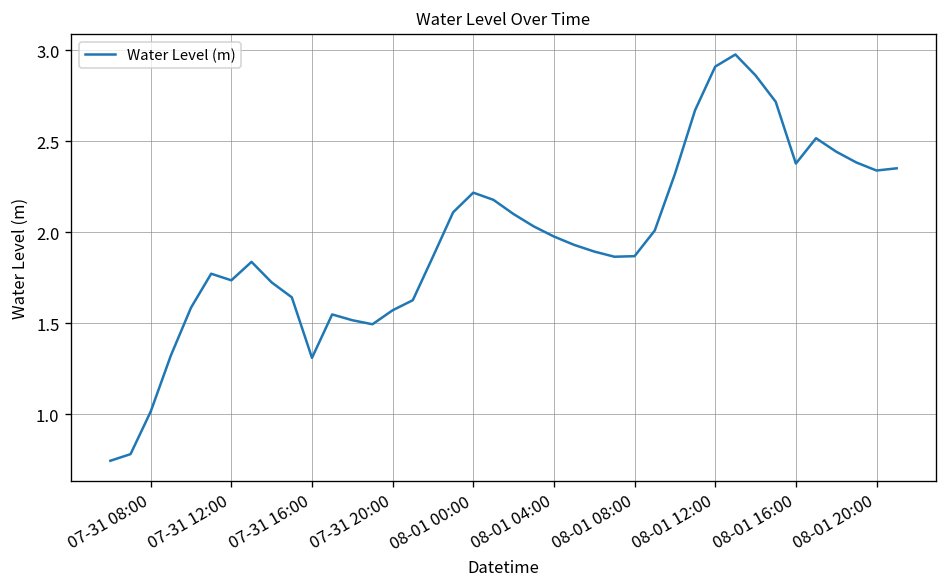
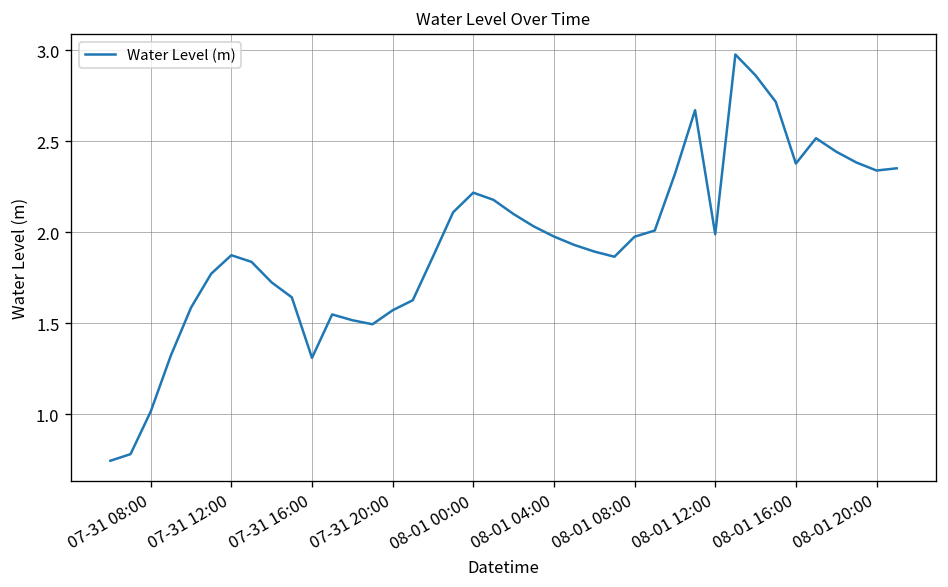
07-31 12:00: 1.74 -> 1.87
08-01 08:00: 1.87 -> 1.98
08-01 12:00: 2.91 -> 1.99
